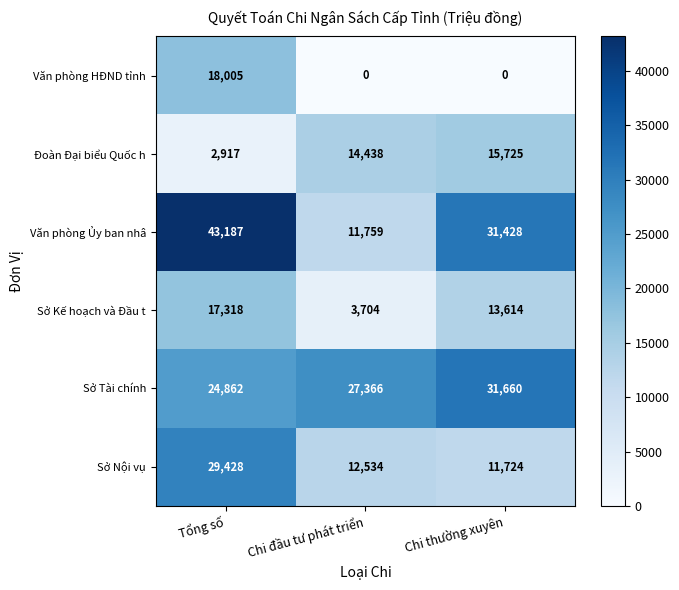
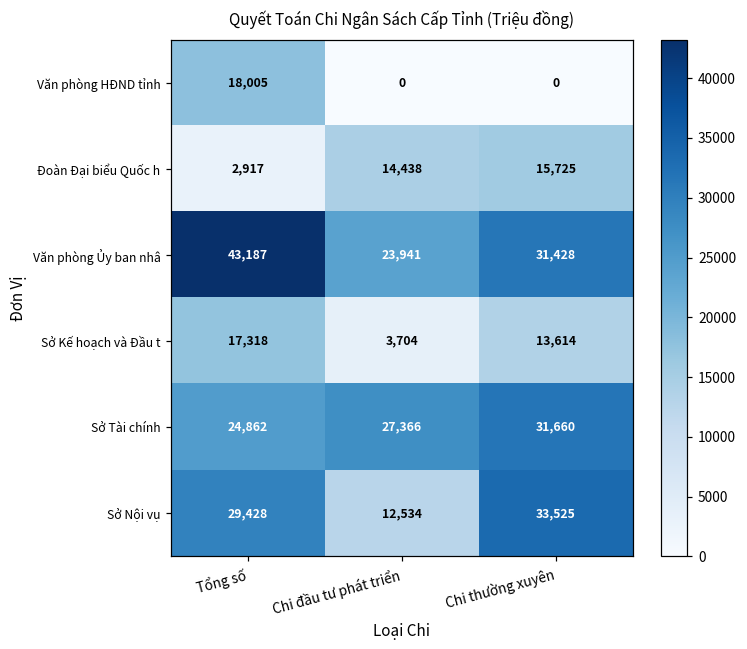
Văn phòng Ủy ban nhâ, Chi đầu tư phát triển: 11,759 -> 23,941
Sở Nội vụ, Chi thường xuyên: 11,724 -> 33,525
